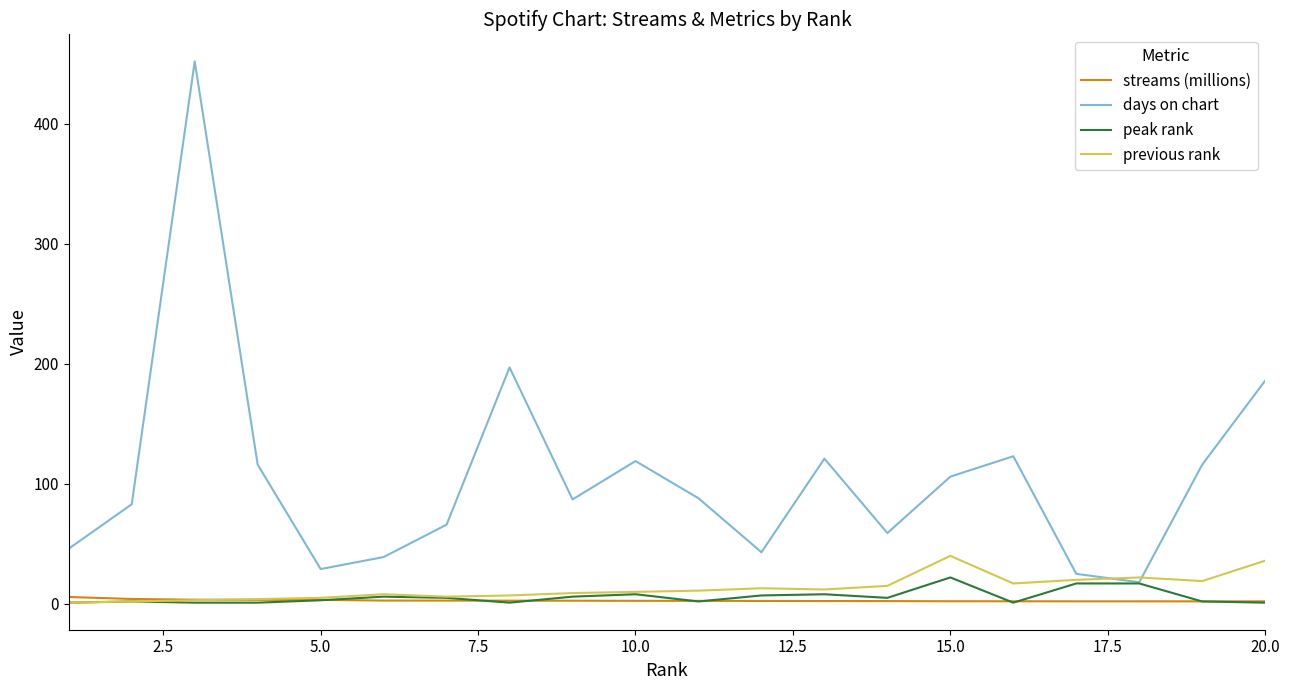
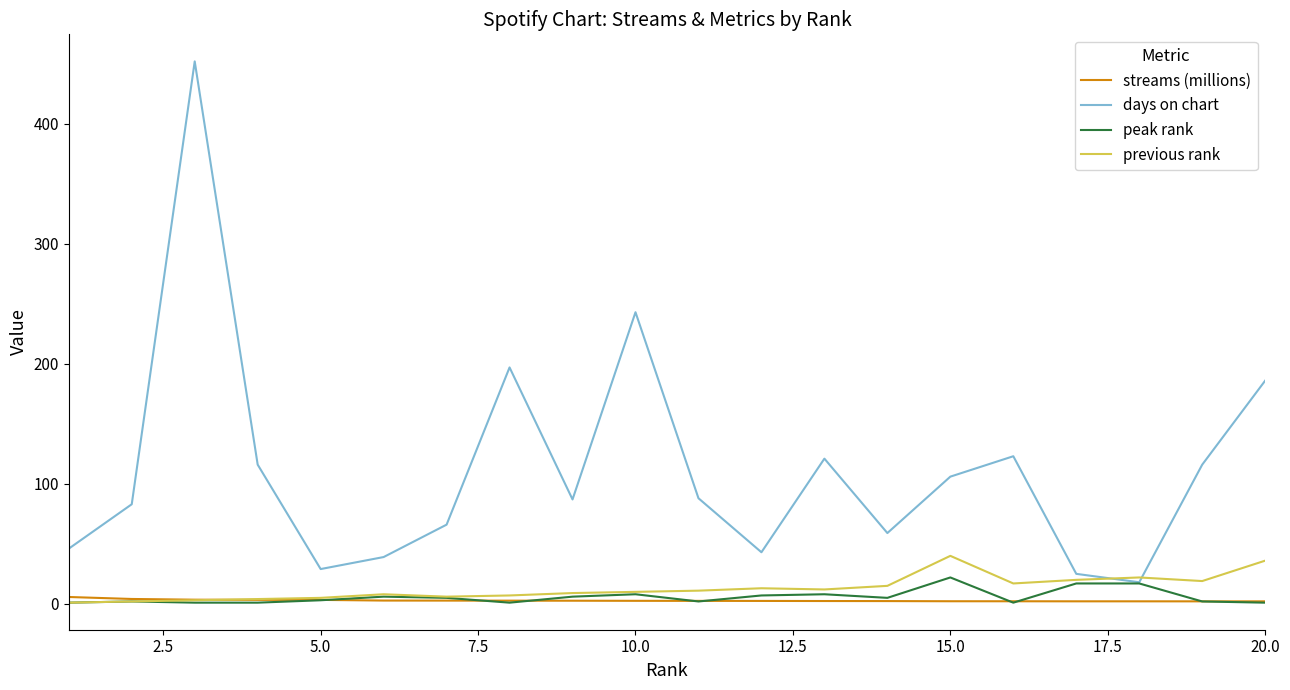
days on chart, 10.0: 119 -> 243
